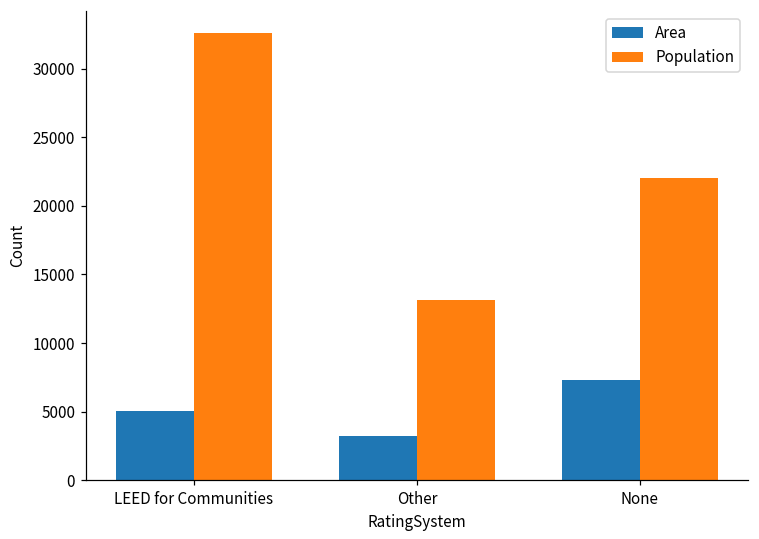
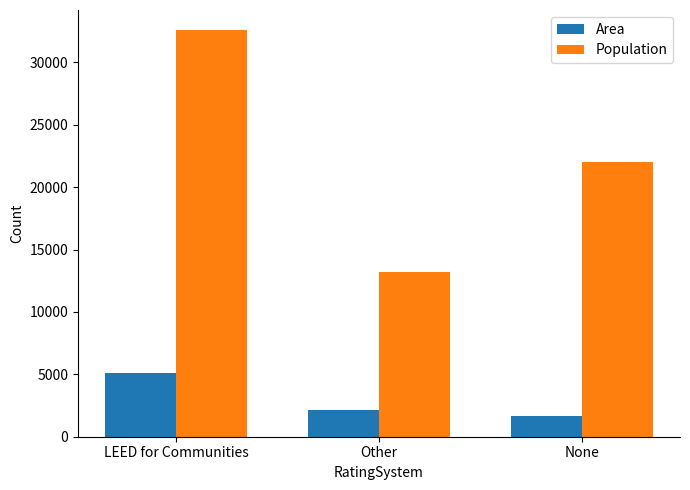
Area, Other: 3300 -> 2200
Area, None: 7300 -> 1600
